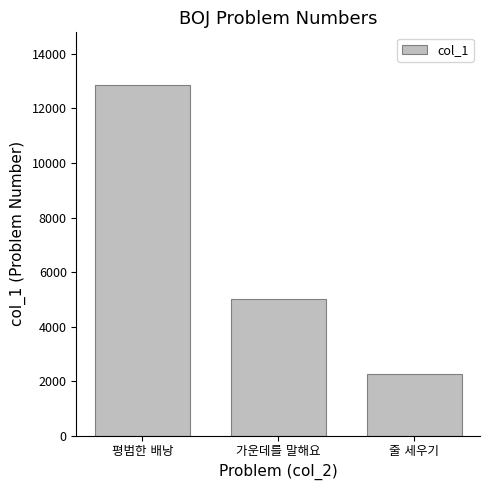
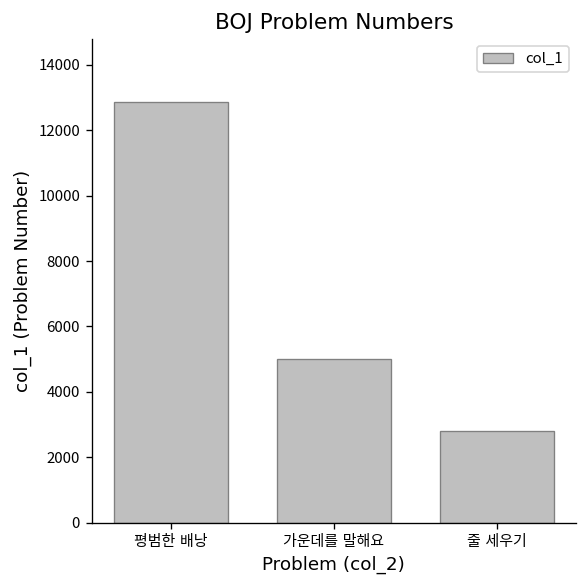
줄 세우기: 2300 -> 2800
